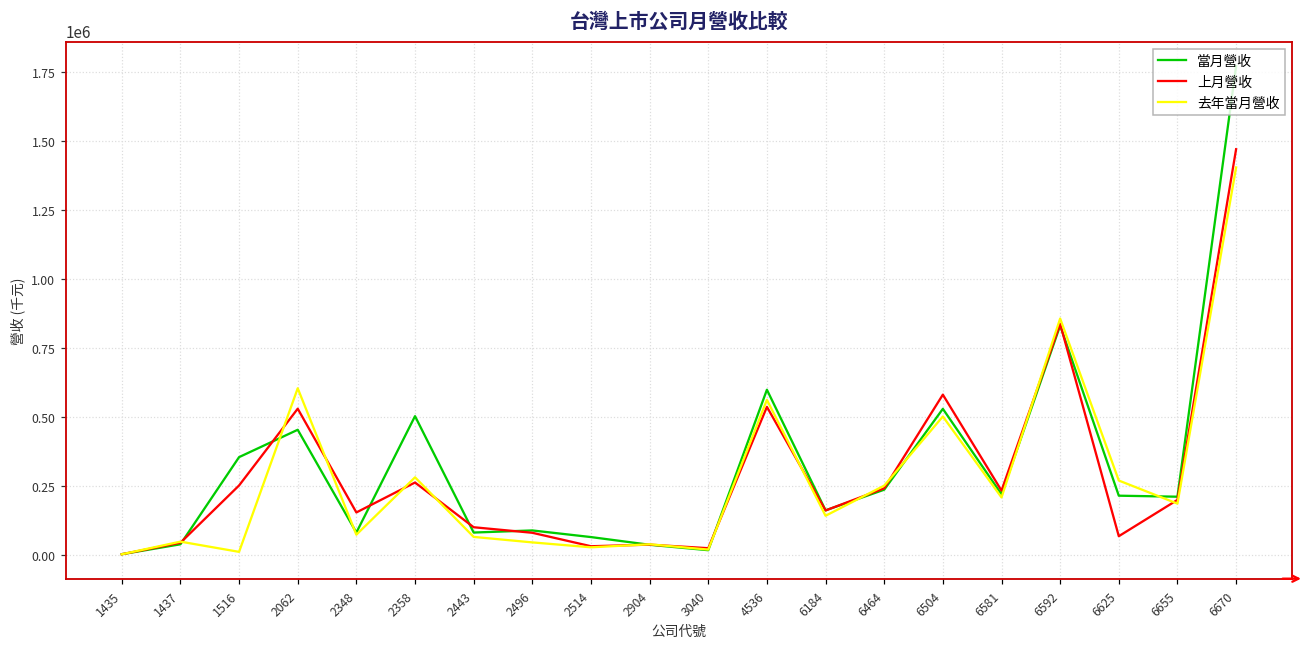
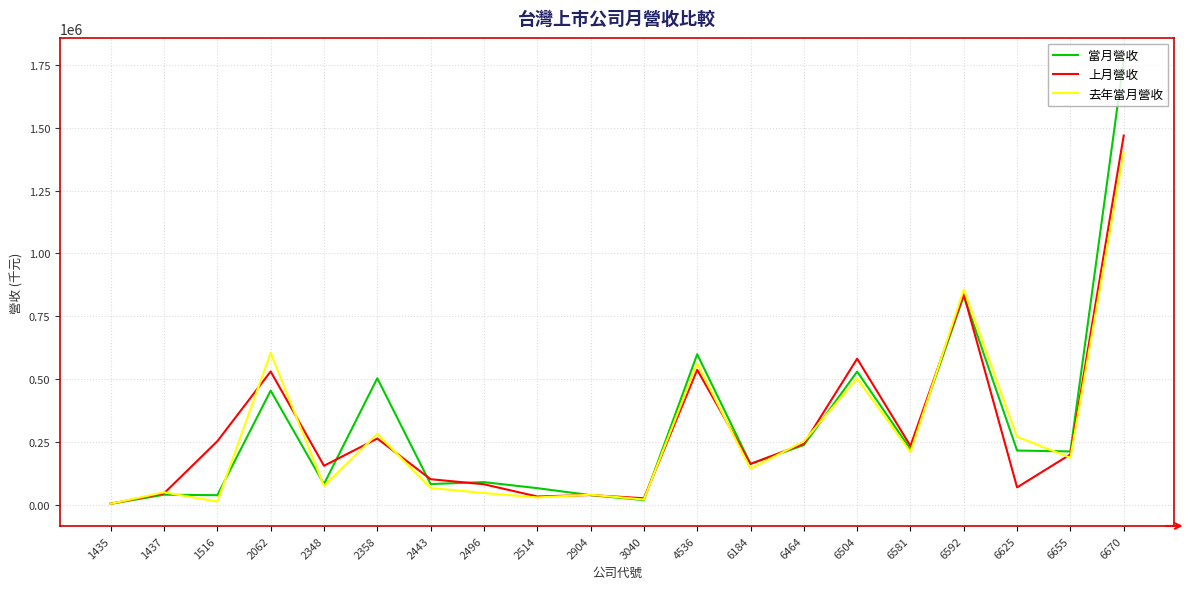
當月營收, 1516: 350000 -> 40000
